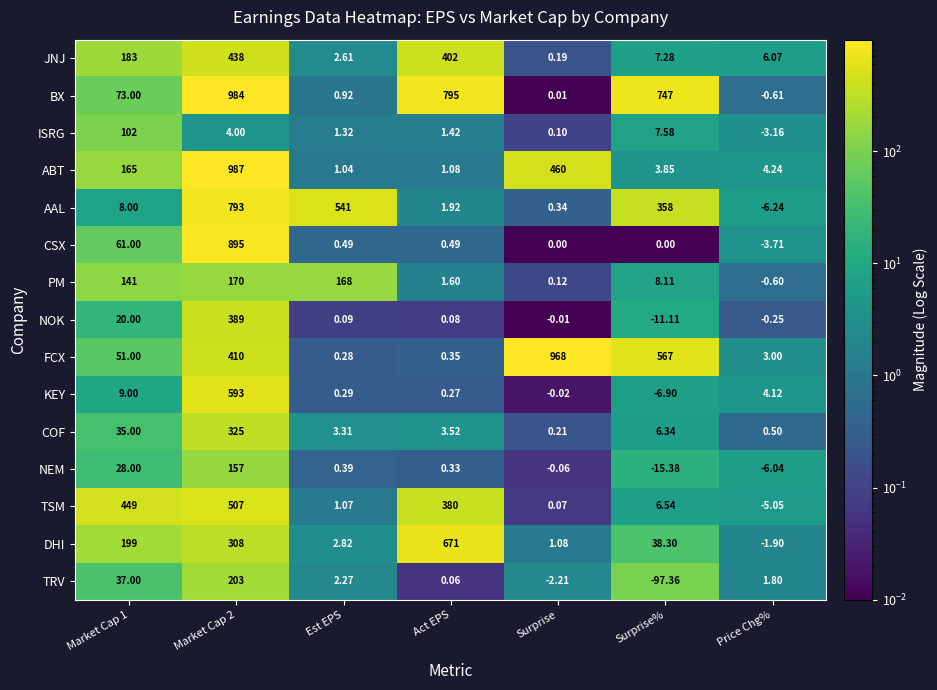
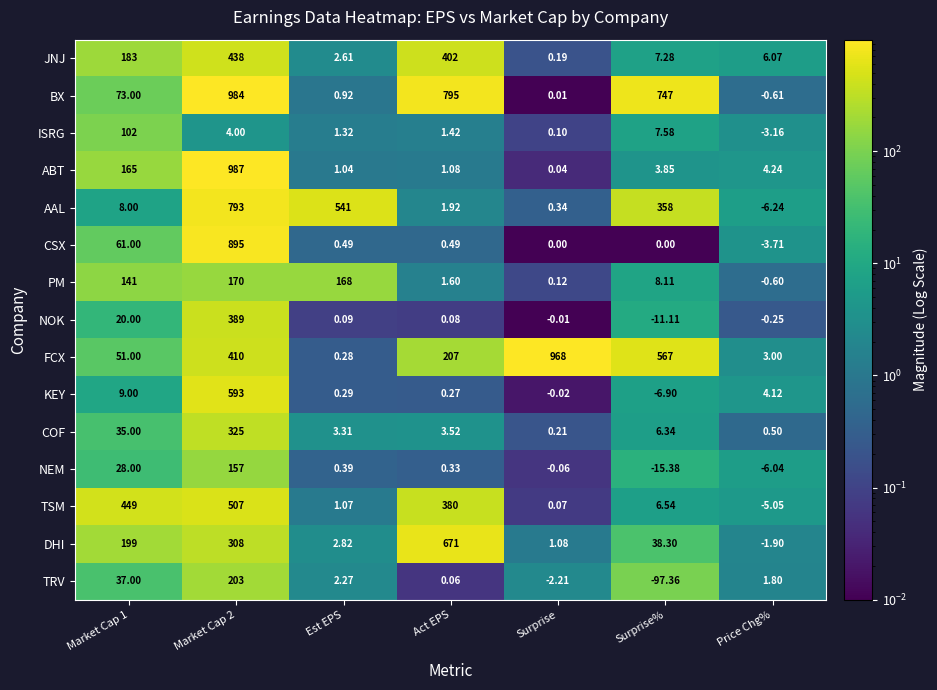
ABT, Surprise: 460 -> 0.04
FCX, Act EPS: 0.35 -> 207
